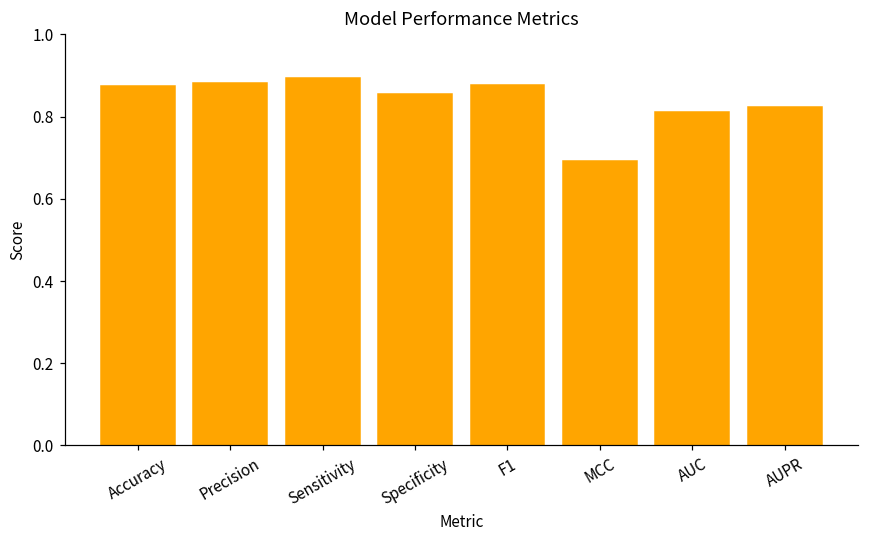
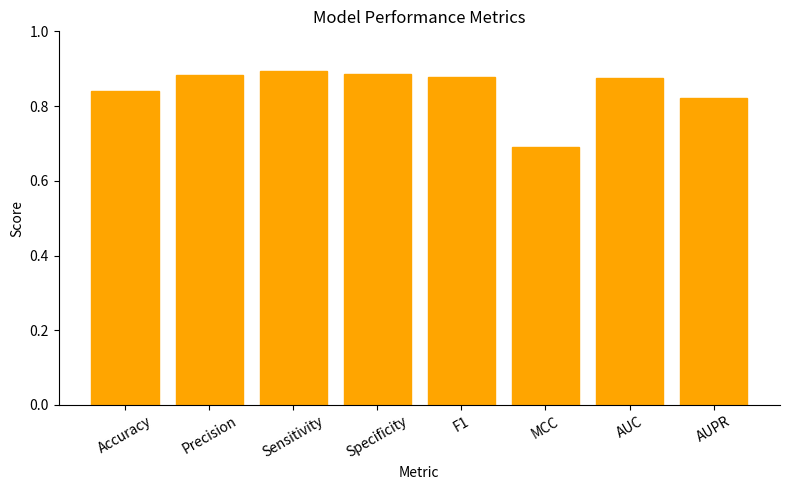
Accuracy: 0.87 -> 0.84
Specificity: 0.86 -> 0.89
AUC: 0.81 -> 0.87
